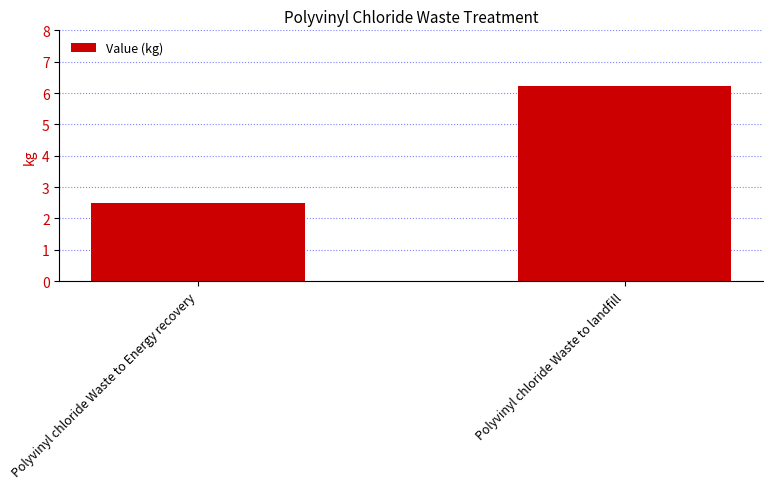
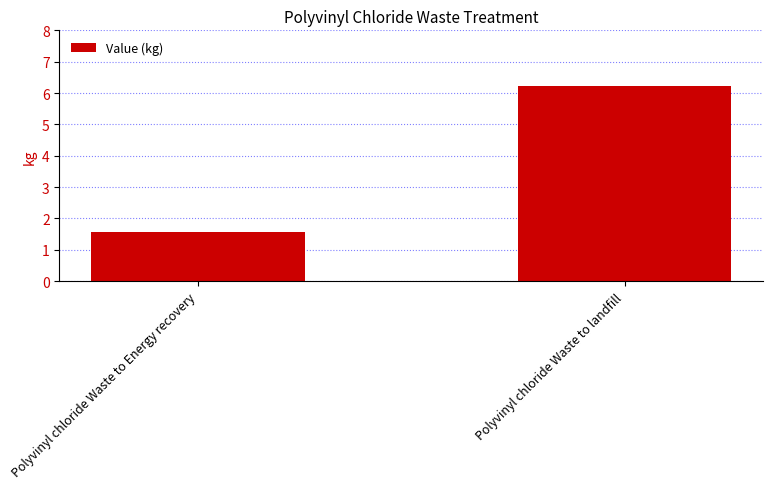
Polyvinyl chloride Waste to Energy recovery: 2.5 -> 1.6
